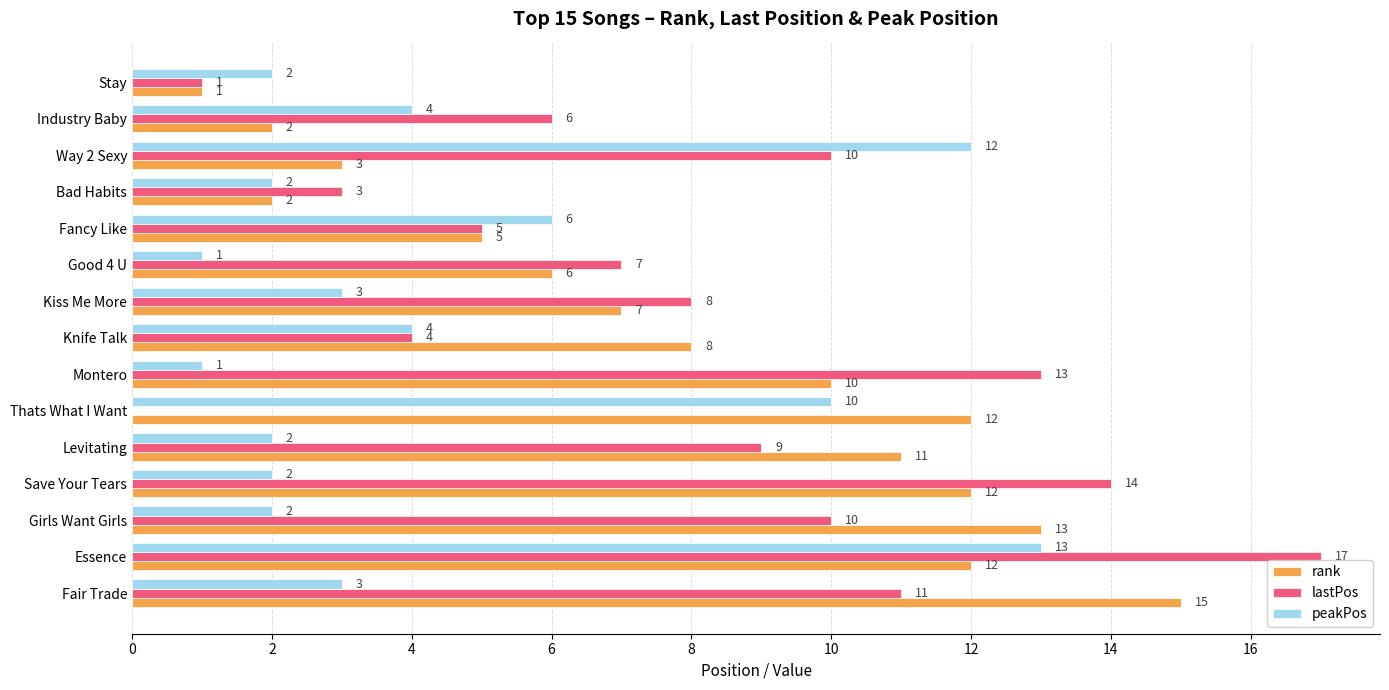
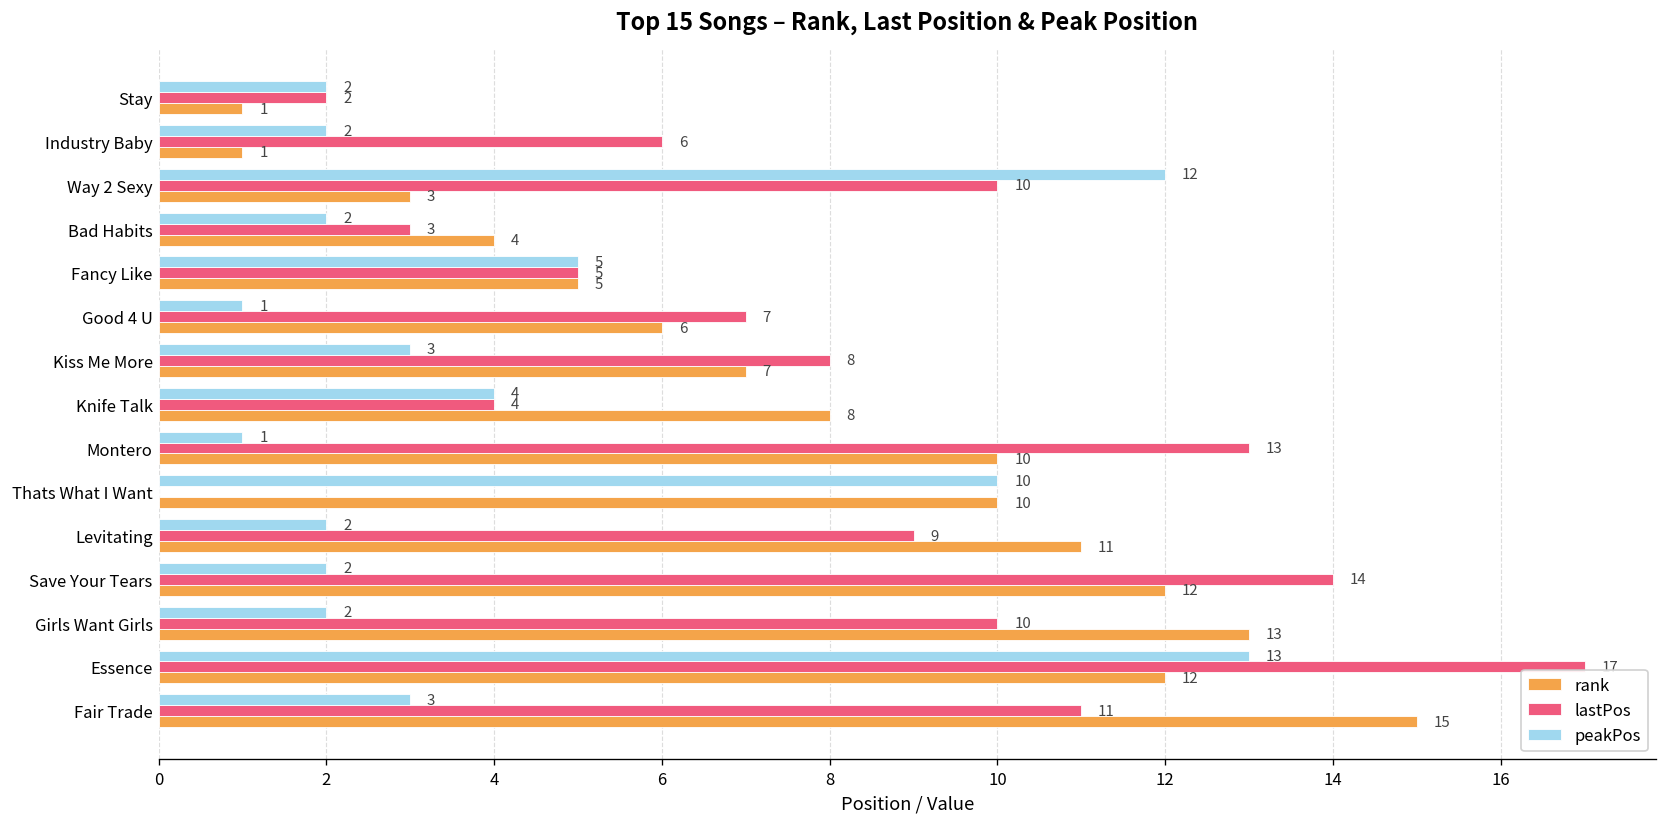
lastPos, Stay: 1 -> 2
peakPos, Industry Baby: 4 -> 2
rank, Industry Baby: 2 -> 1
rank, Bad Habits: 2 -> 4
peakPos, Fancy Like: 6 -> 5
rank, Thats What I Want: 12 -> 10
